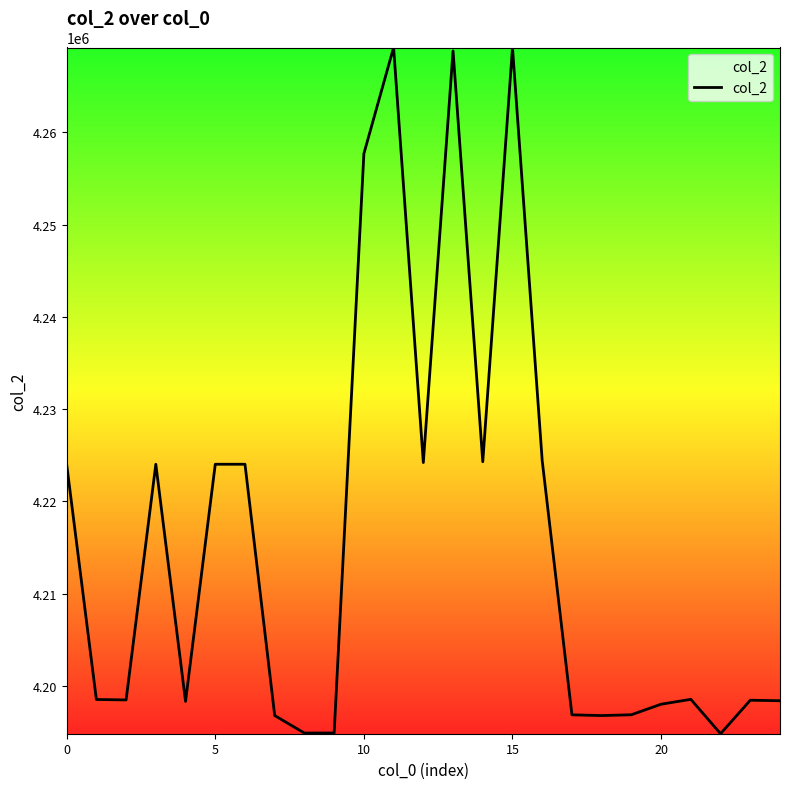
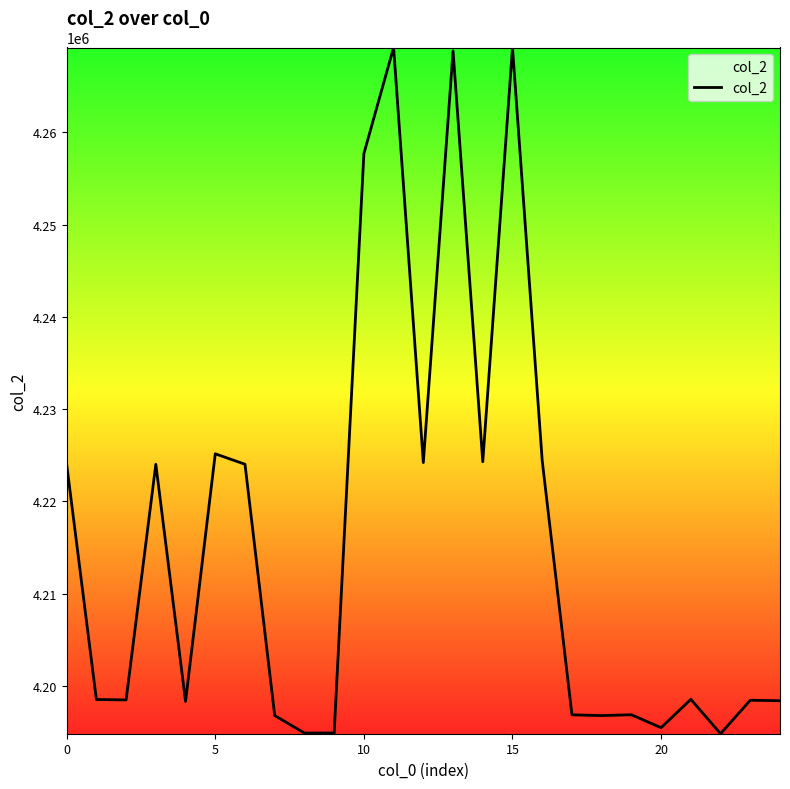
5: 4224000 -> 4225000
20: 4198000 -> 4195000
